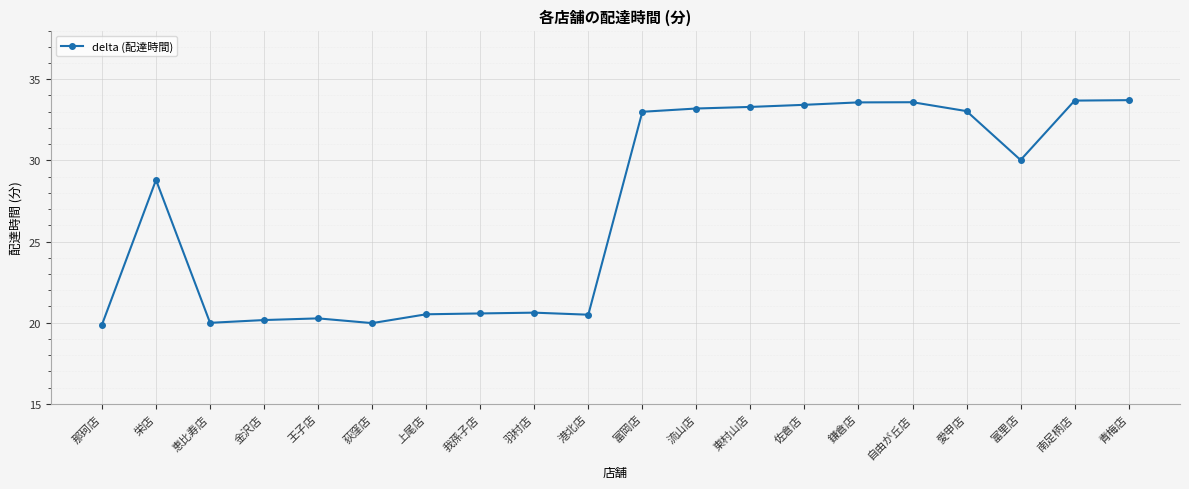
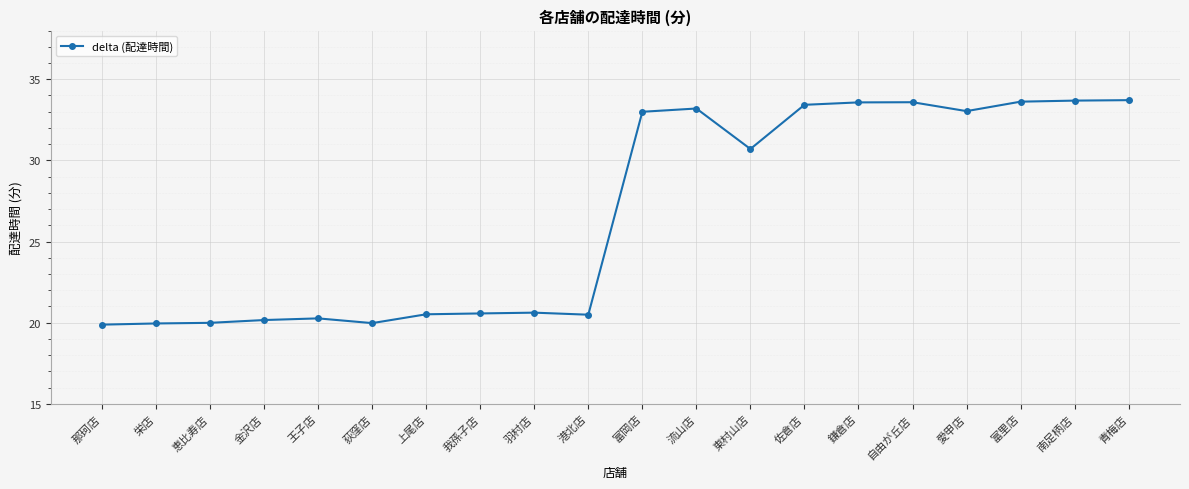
栄店: 28.8 -> 20.0
東村山店: 33.3 -> 30.7
富里店: 30.0 -> 33.6
